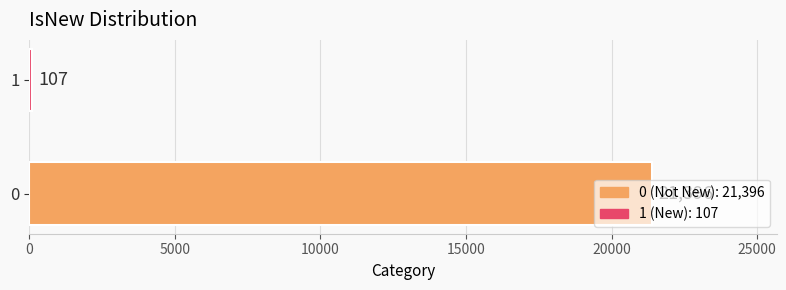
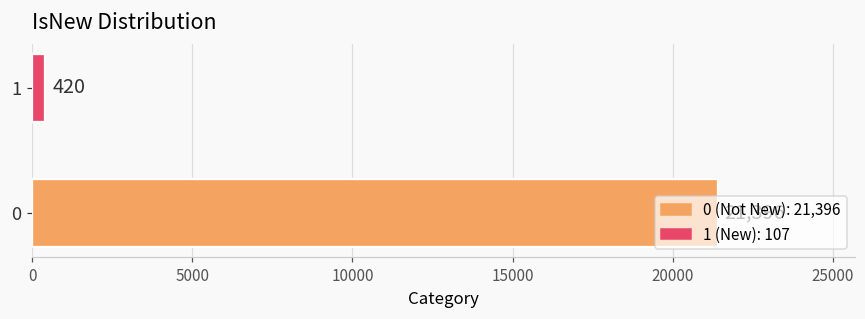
1: 107 -> 420
